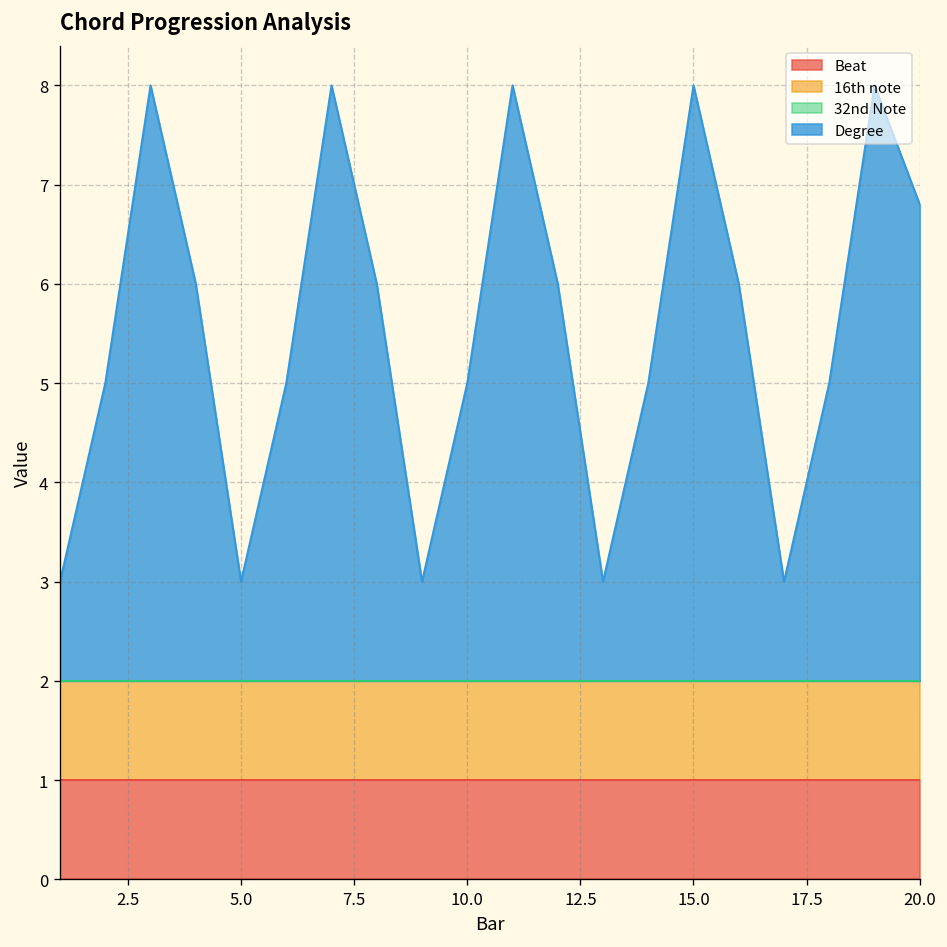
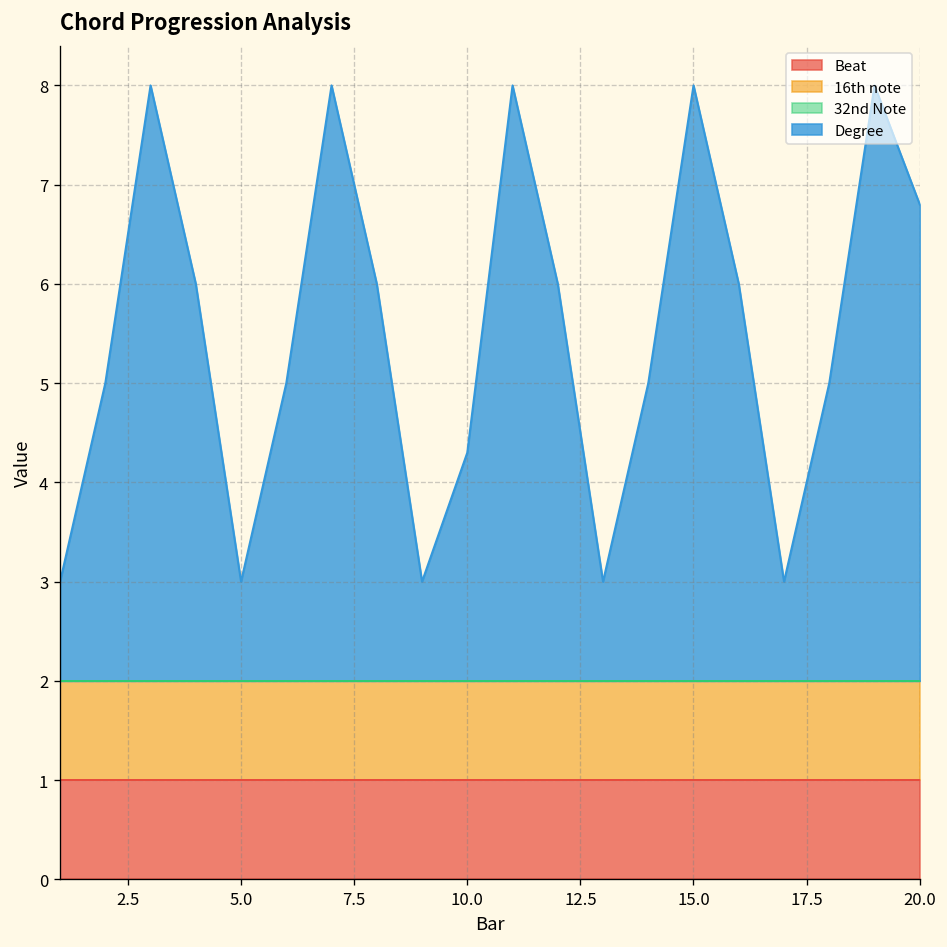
Degree, 10.0: 5.0 -> 4.3
